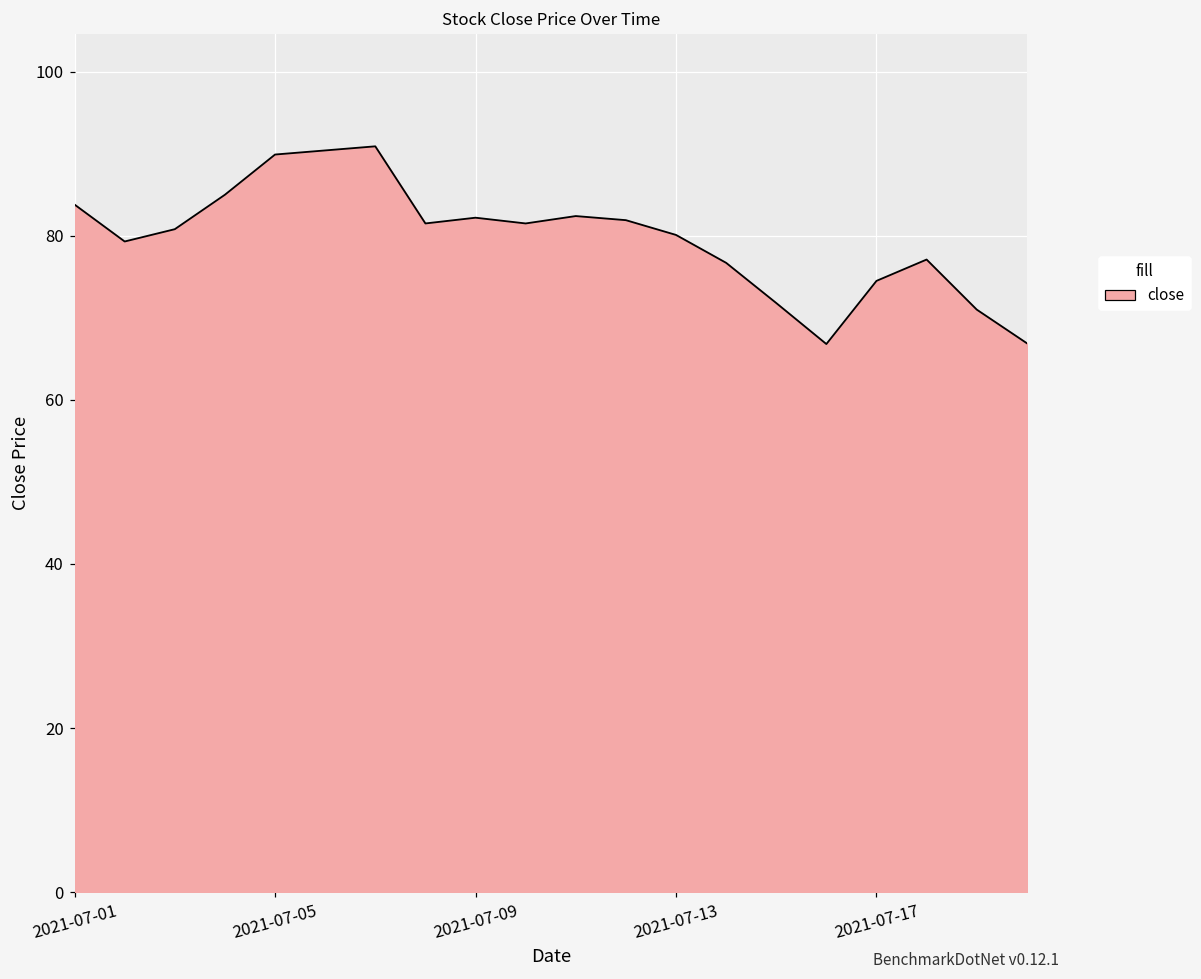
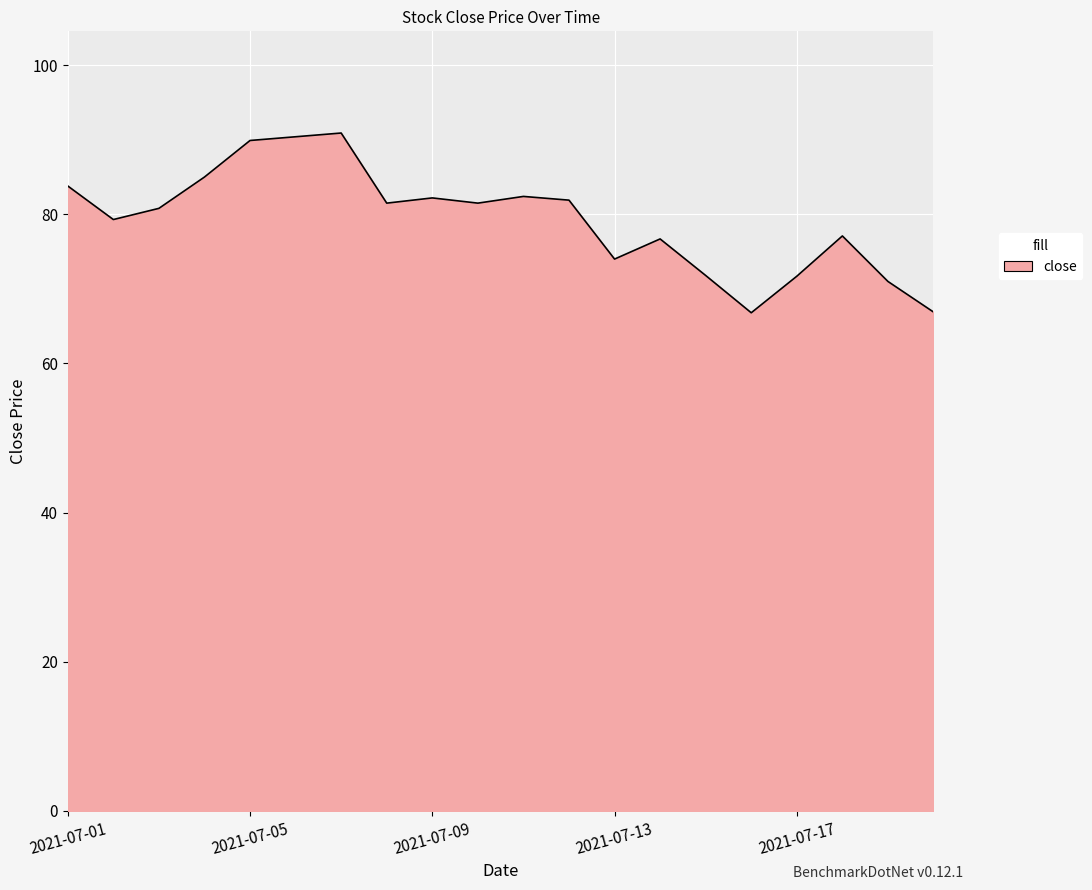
2021-07-13: 80 -> 74
2021-07-17: 75 -> 72
